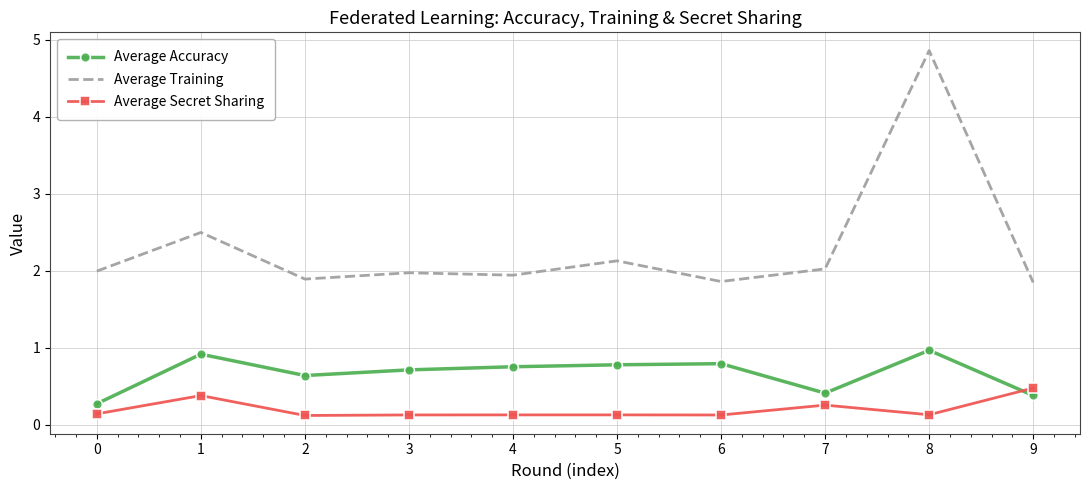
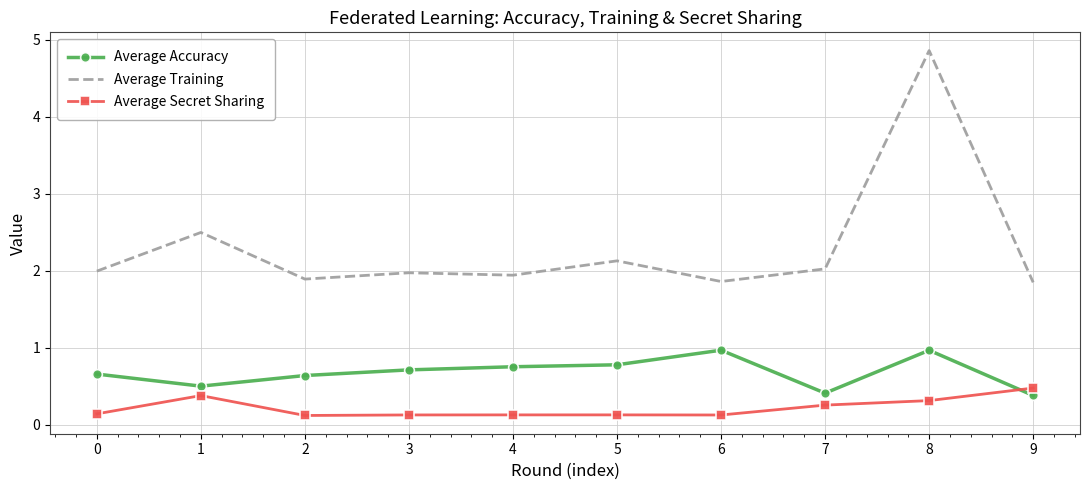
Average Accuracy, 0: 0.3 -> 0.7
Average Accuracy, 1: 0.9 -> 0.5
Average Accuracy, 6: 0.8 -> 1.0
Average Secret Sharing, 8: 0.1 -> 0.3
